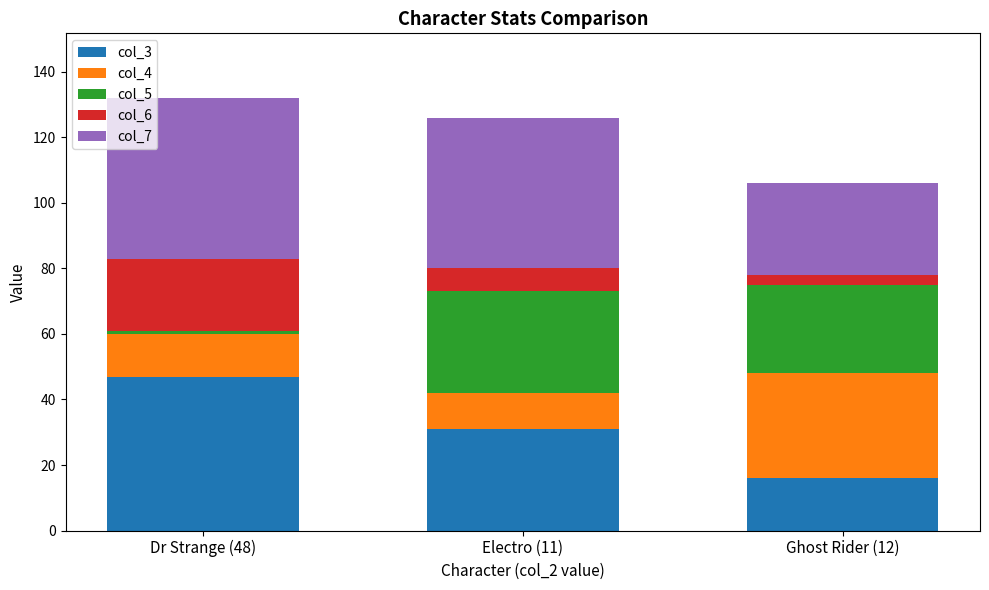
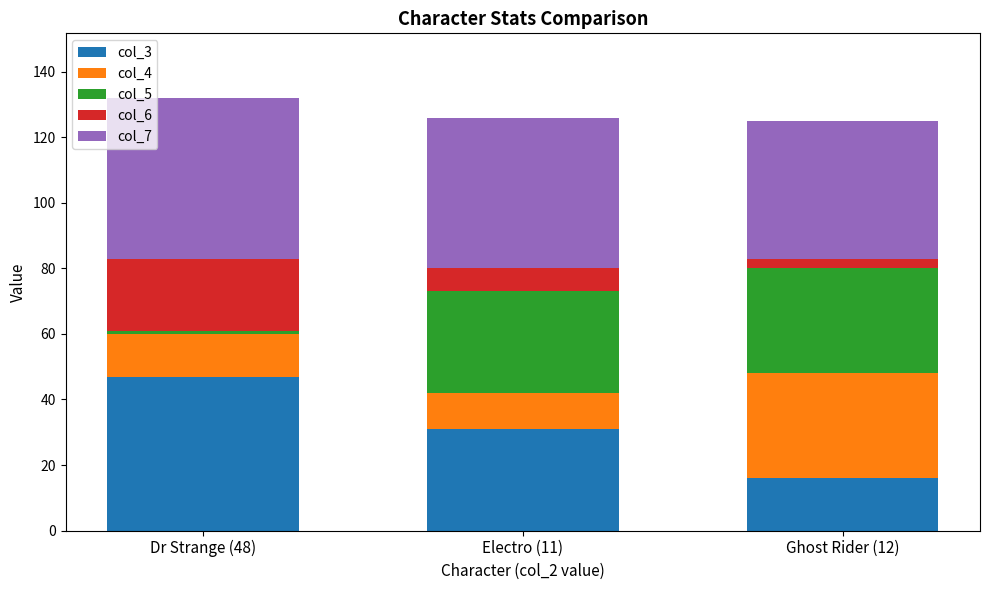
col_5, Ghost Rider (12): 27 -> 32
col_7, Ghost Rider (12): 28 -> 42
